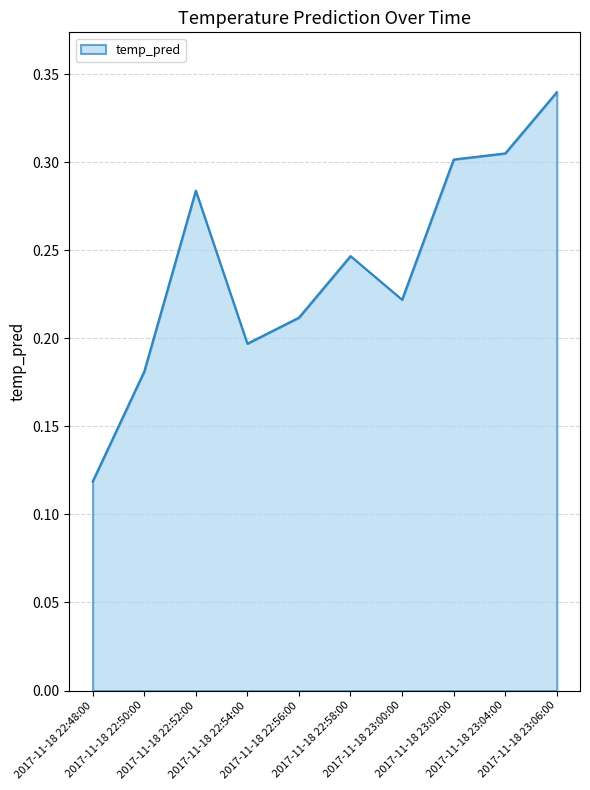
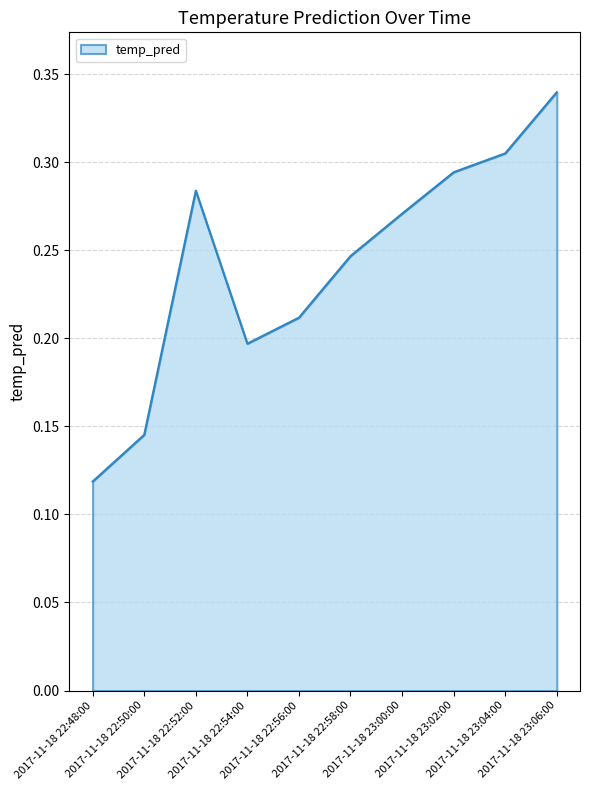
2017-11-18 22:50:00: 0.181 -> 0.145
2017-11-18 23:00:00: 0.222 -> 0.271
2017-11-18 23:02:00: 0.302 -> 0.294
